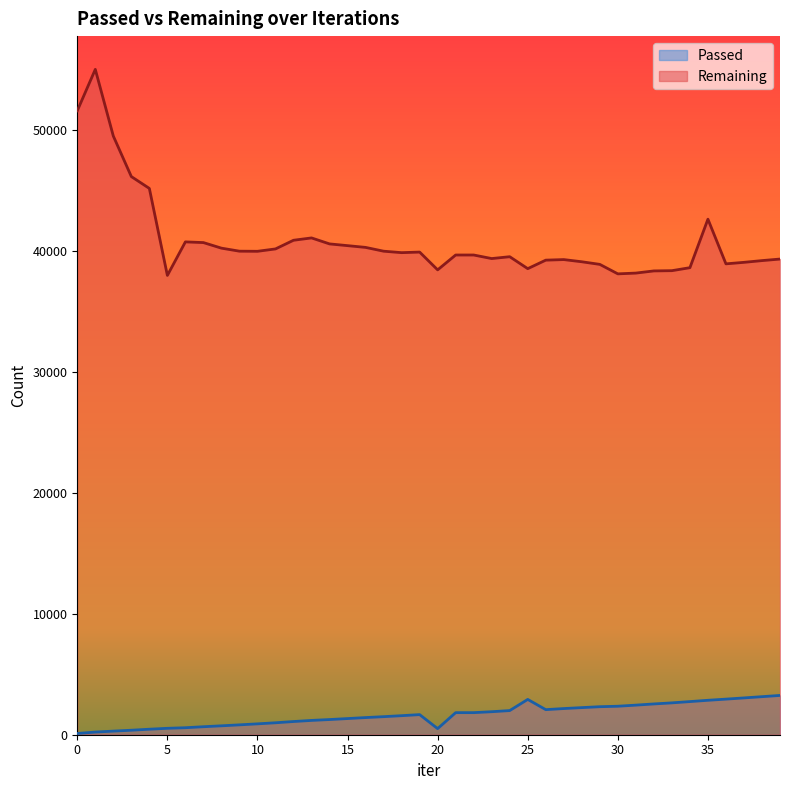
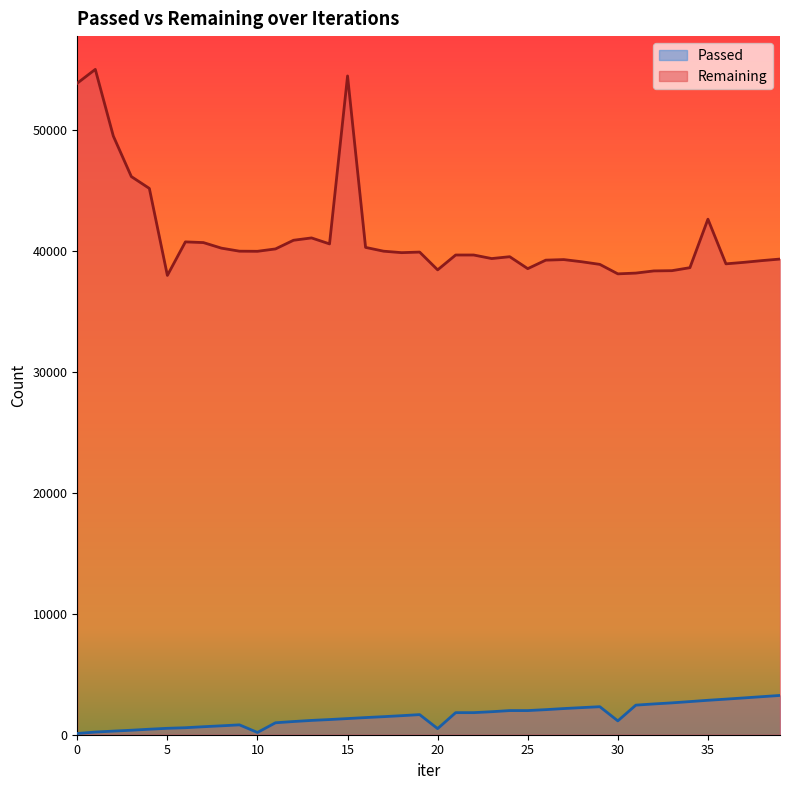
Remaining, 0: 51600 -> 53800
Passed, 10: 900 -> 200
Remaining, 15: 40400 -> 54400
Passed, 25: 2900 -> 2000
Passed, 30: 2400 -> 1100
